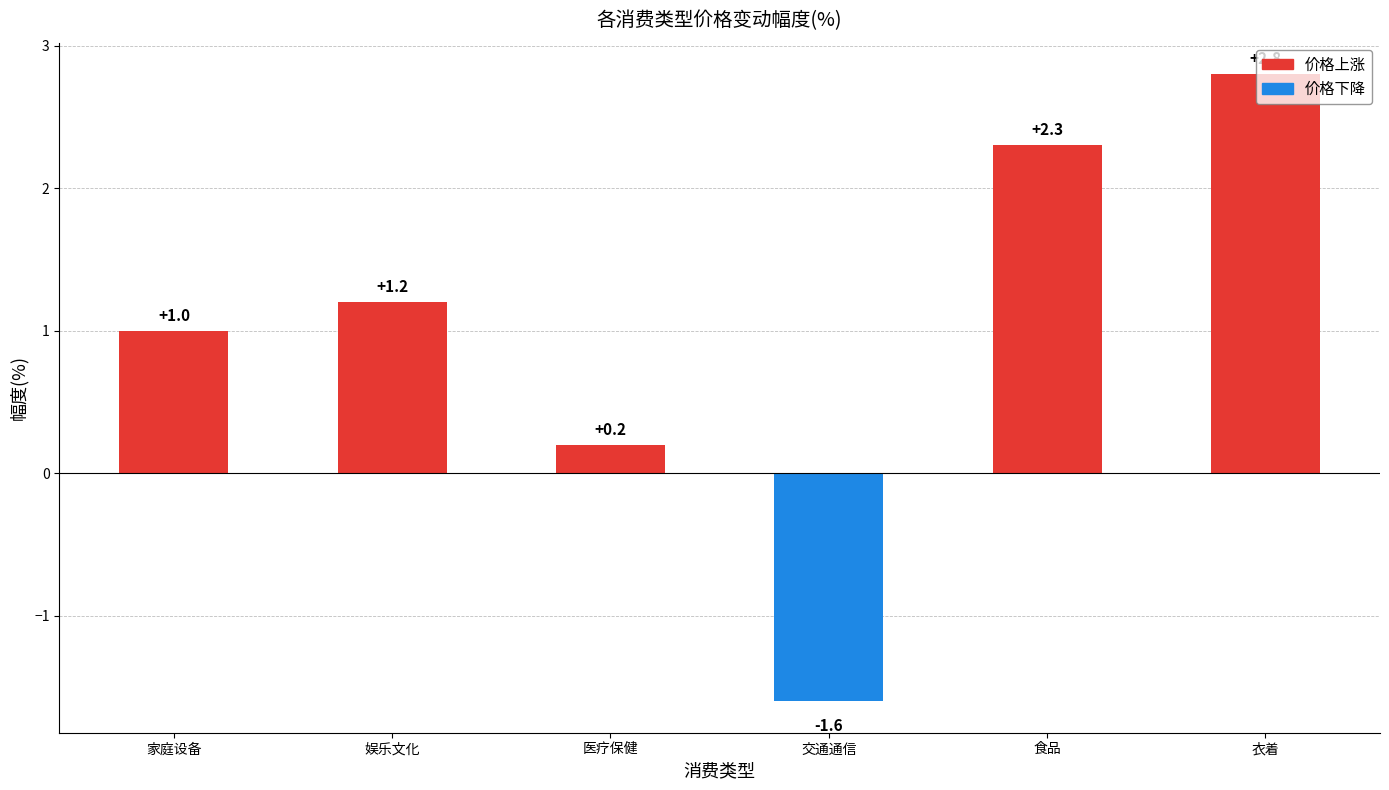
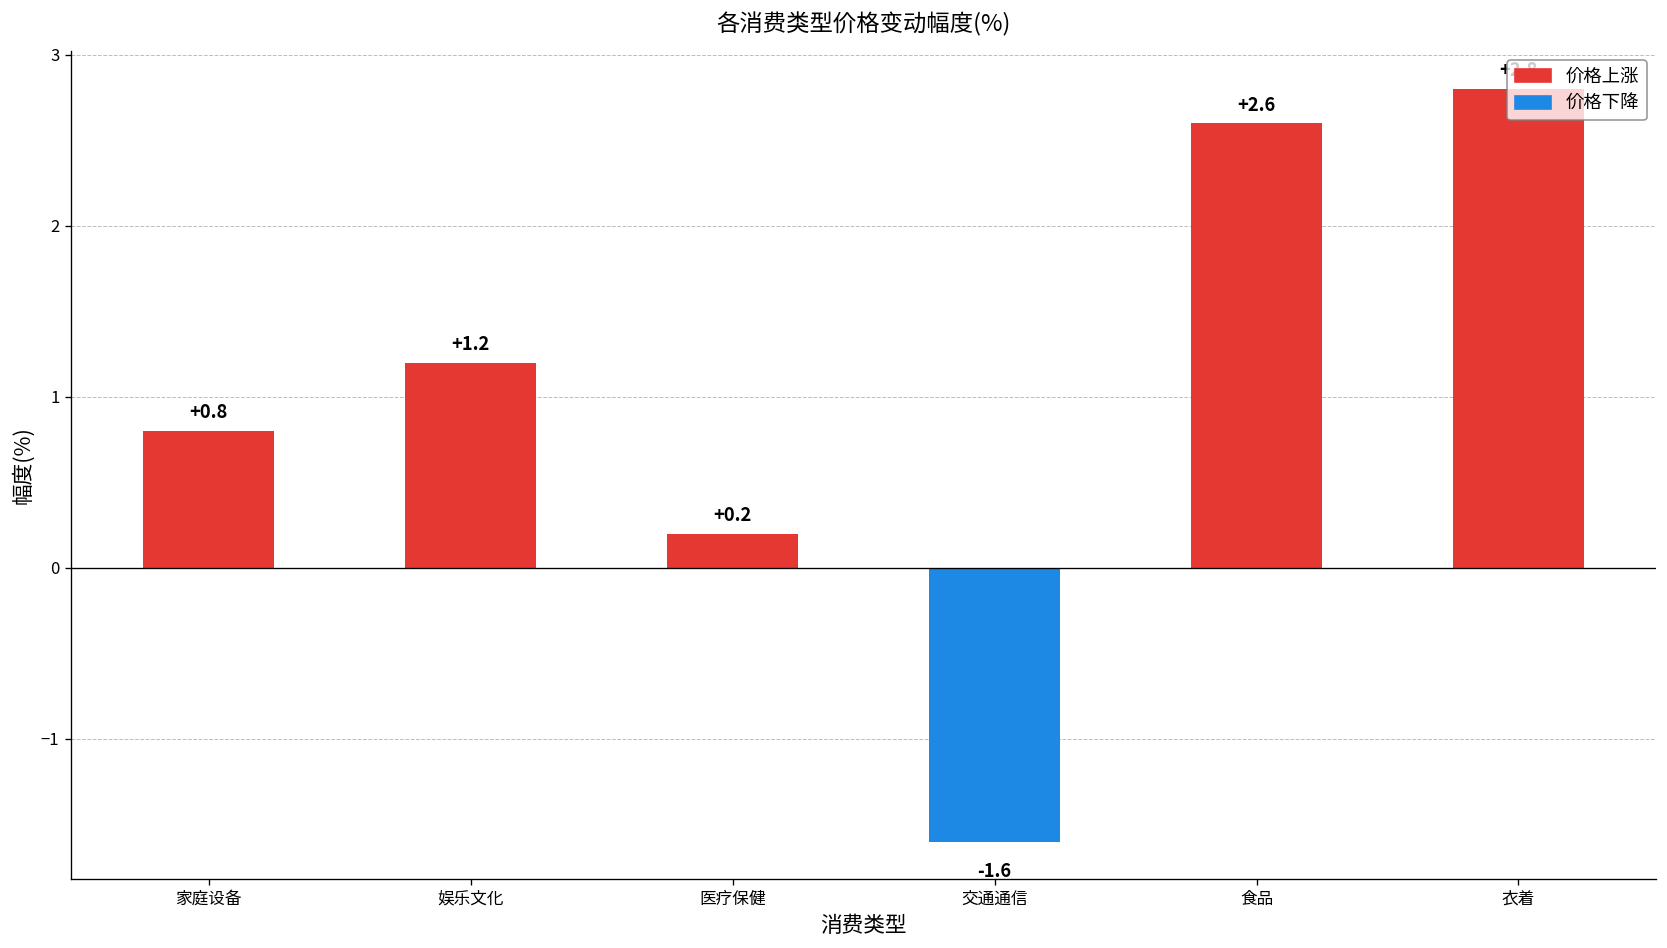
家庭设备: +1.0 -> +0.8
食品: +2.3 -> +2.6
